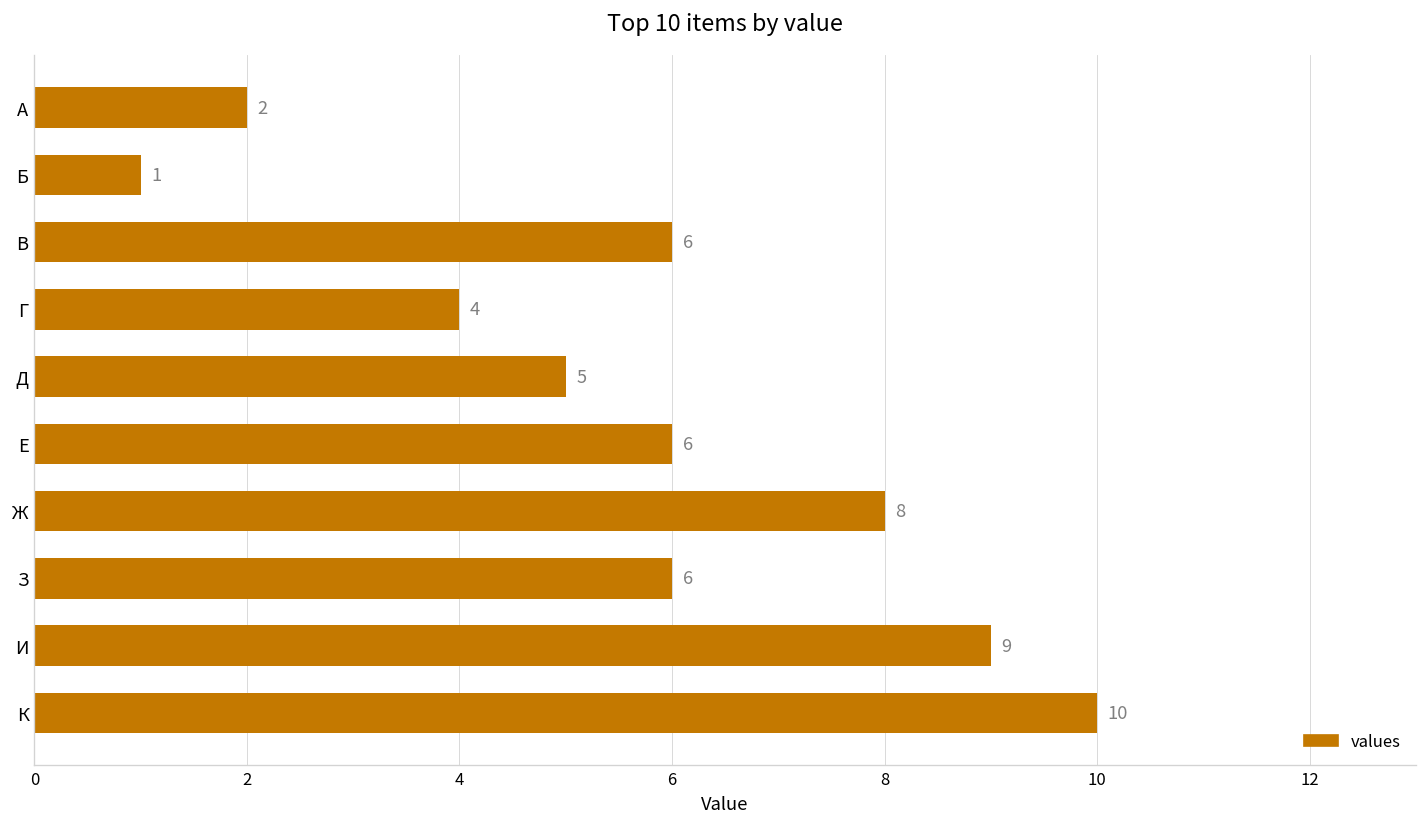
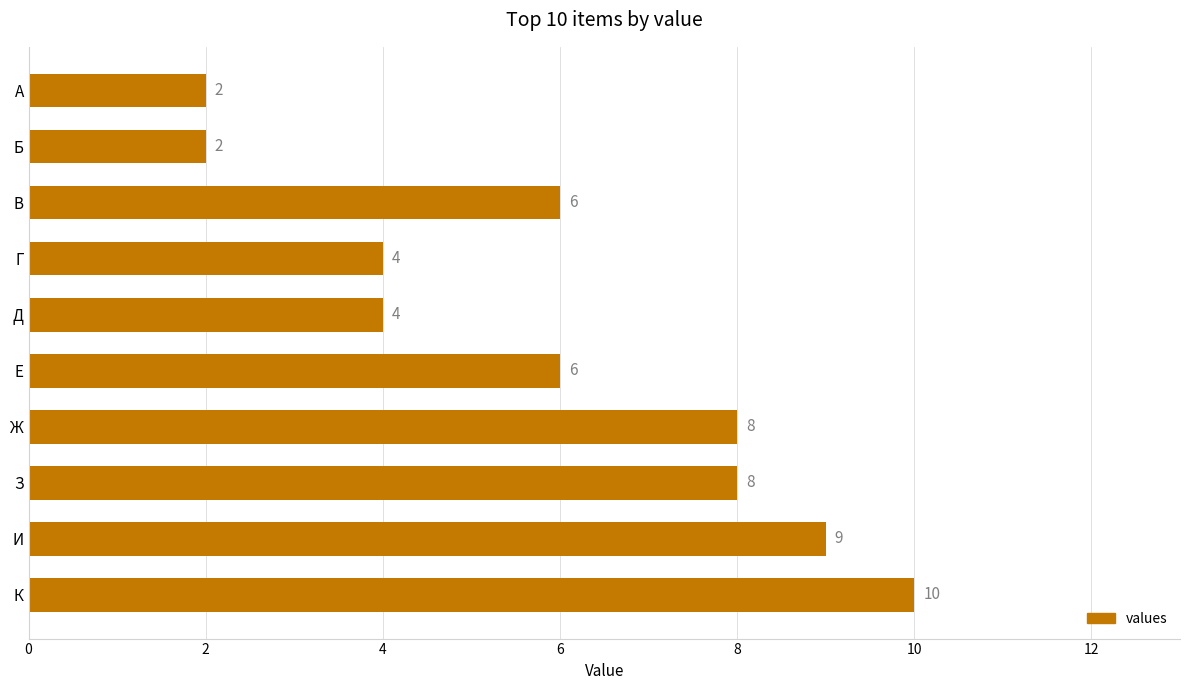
Б: 1 -> 2
Д: 5 -> 4
З: 6 -> 8
